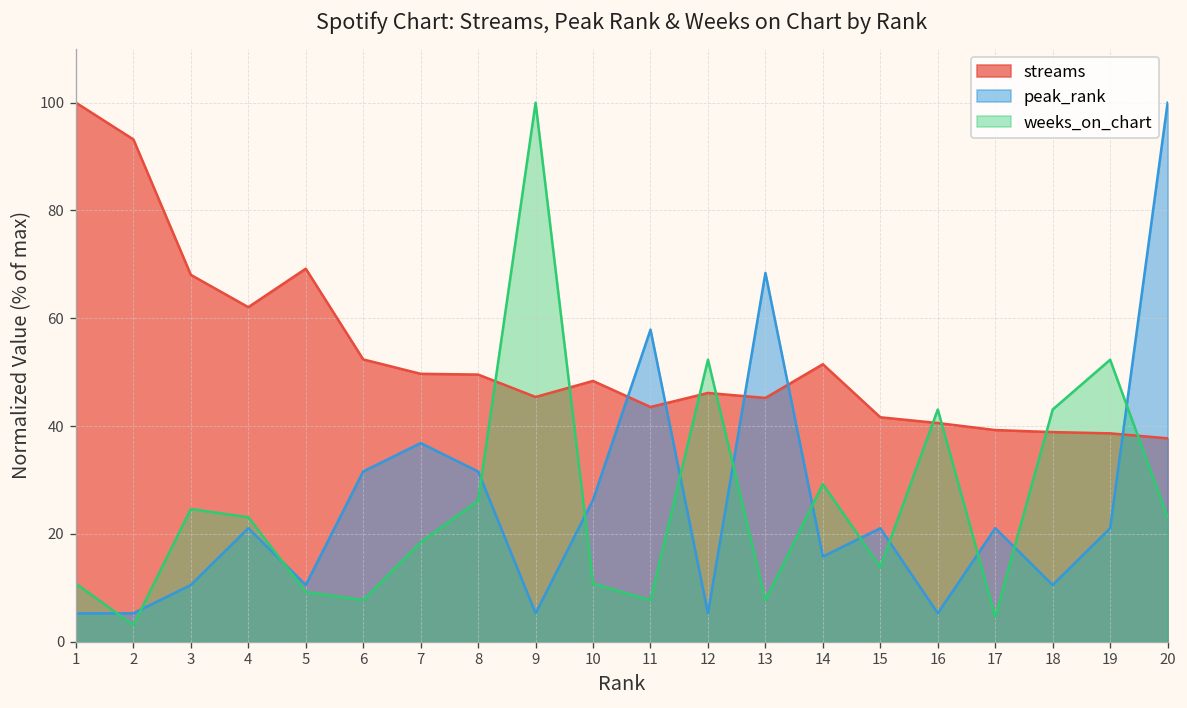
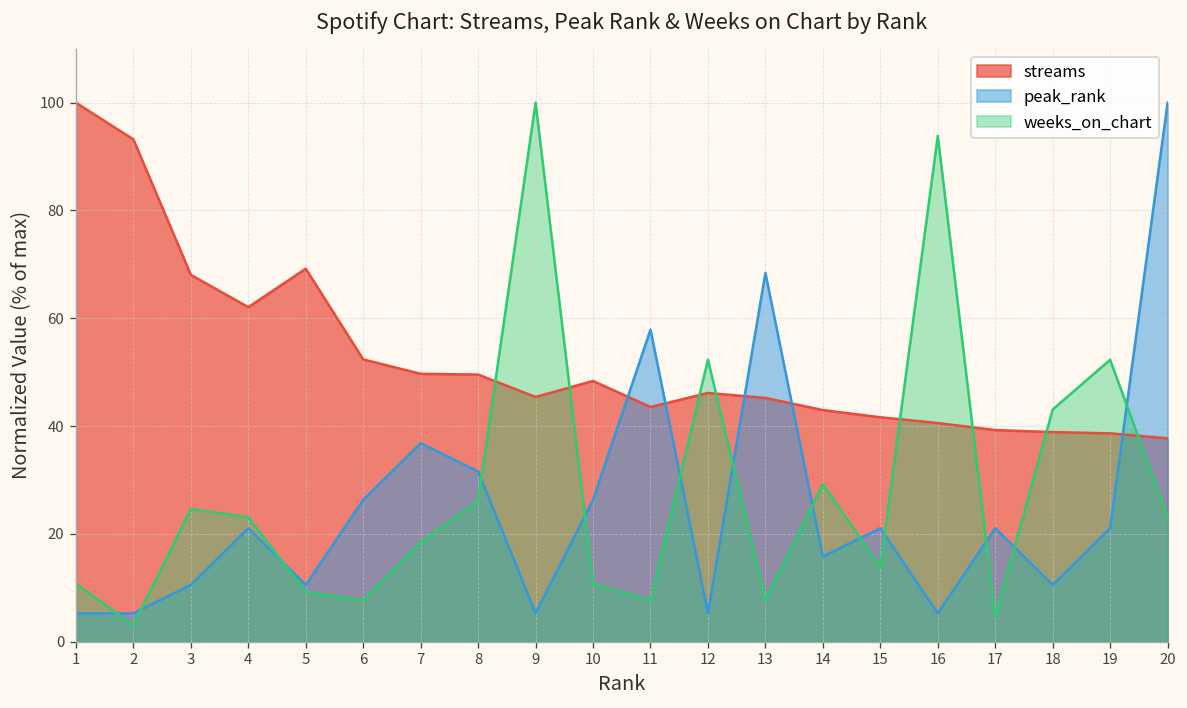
peak_rank, 6: 32 -> 26
streams, 14: 51 -> 43
weeks_on_chart, 16: 43 -> 94
